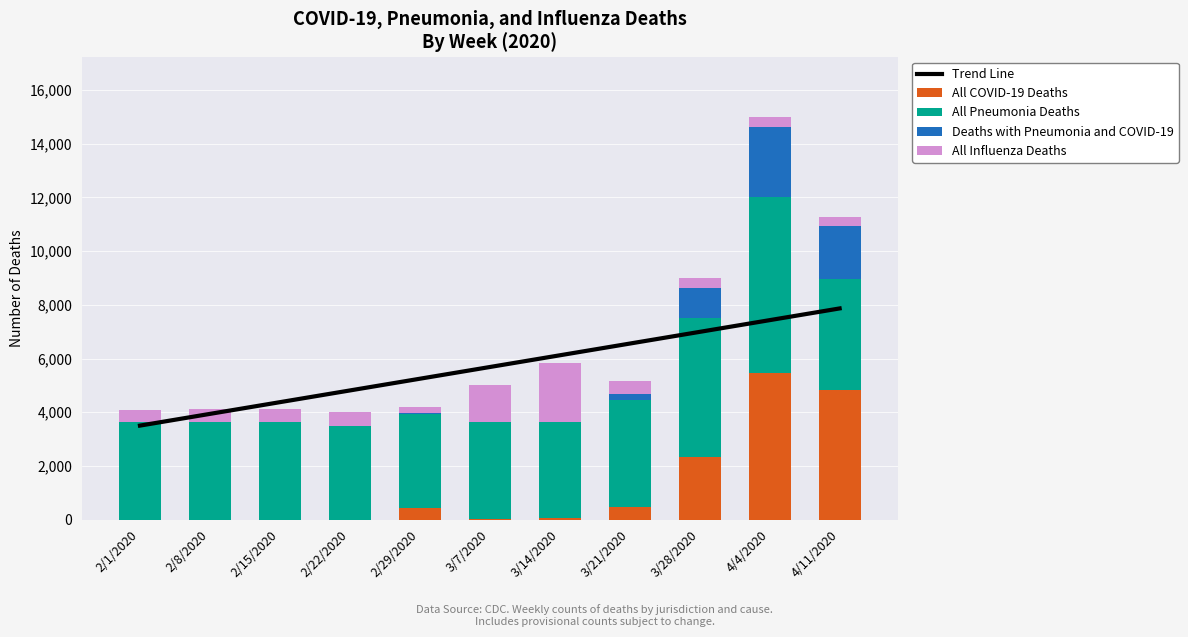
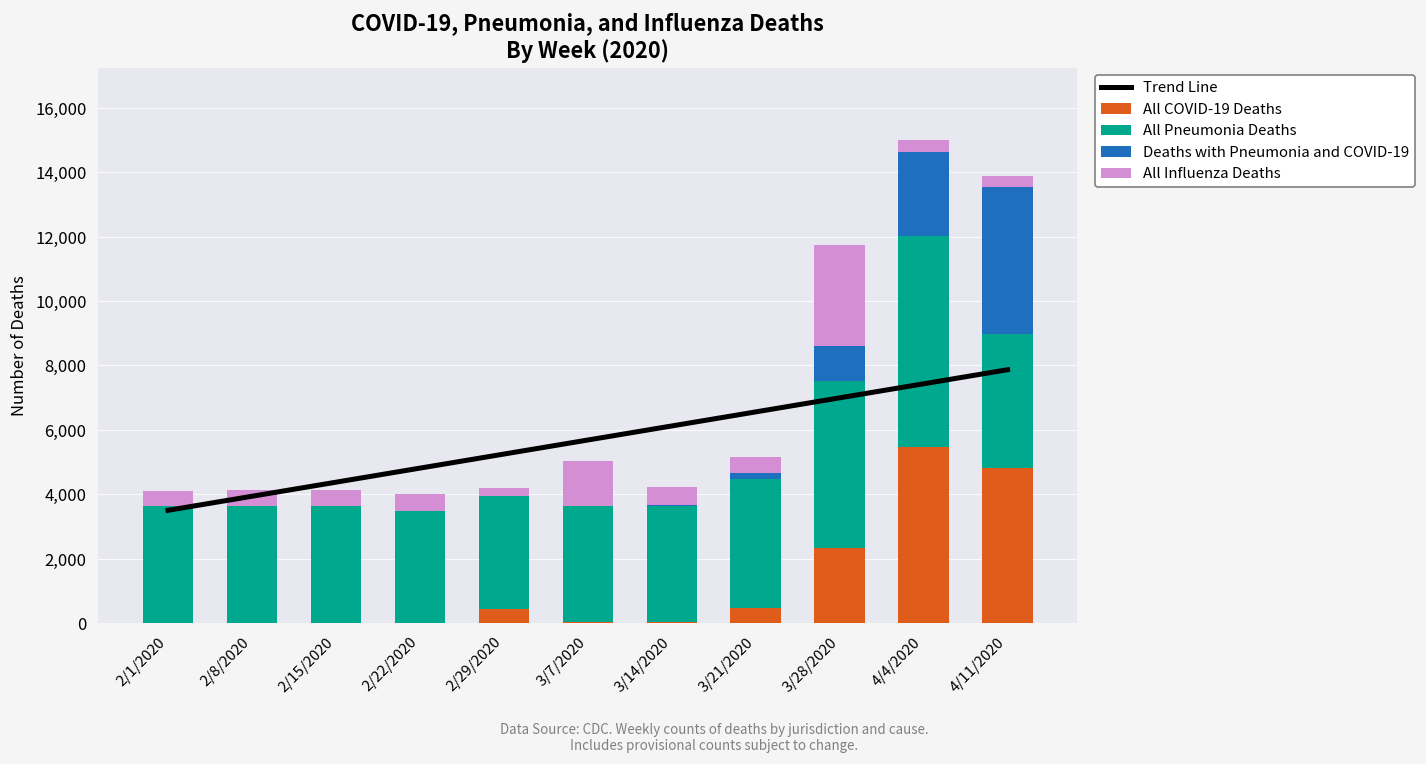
All Influenza Deaths, 3/14/2020: 2,200 -> 600
All Influenza Deaths, 3/28/2020: 400 -> 3,100
Deaths with Pneumonia and COVID-19, 4/11/2020: 1,900 -> 4,600
